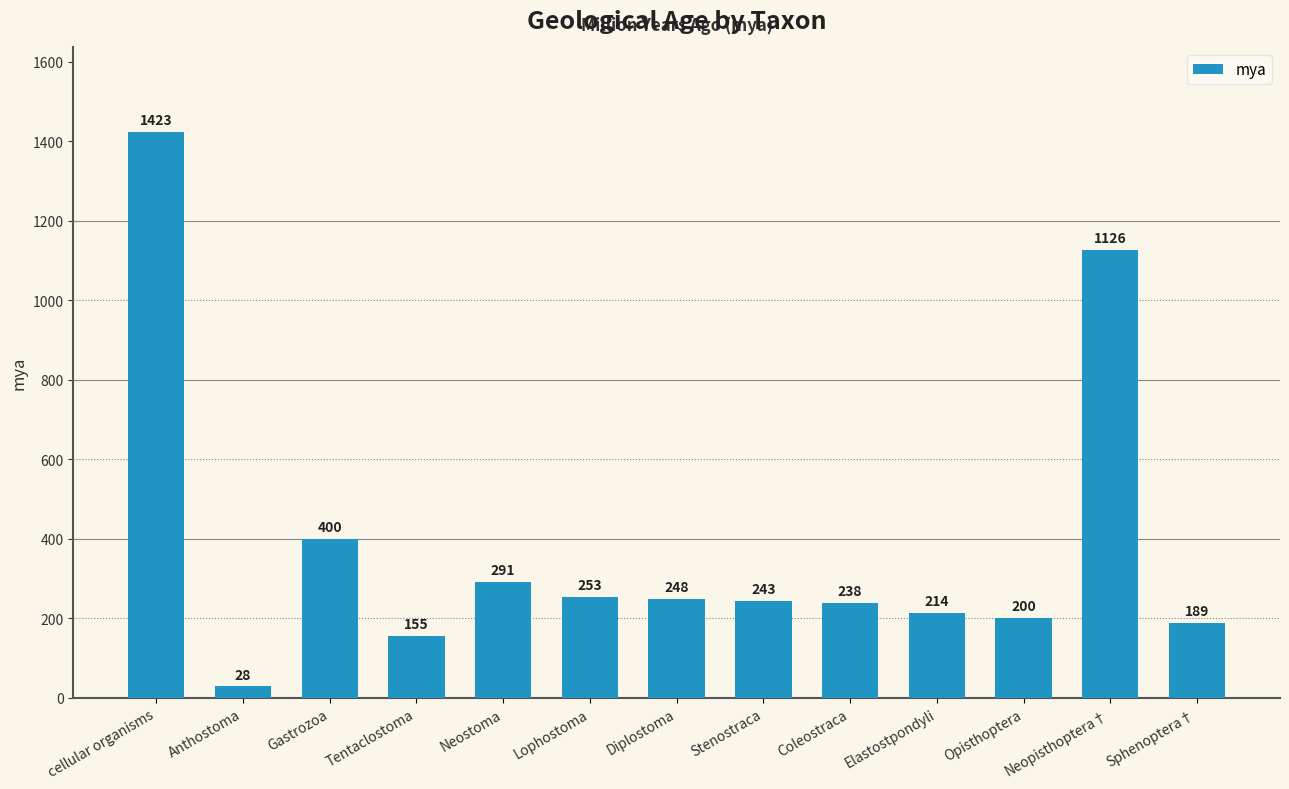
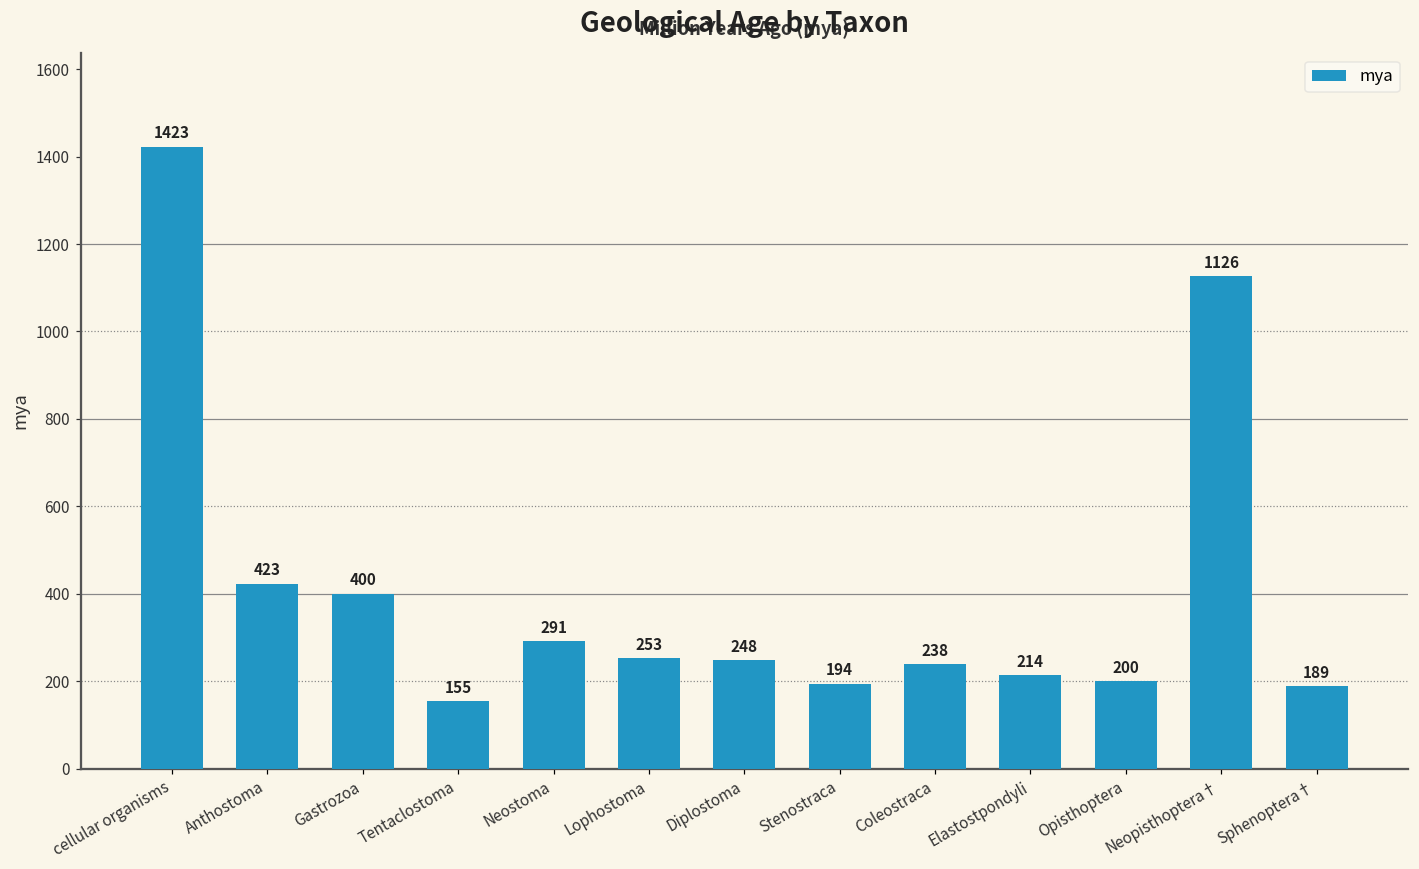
Anthostoma: 28 -> 423
Stenostraca: 243 -> 194
